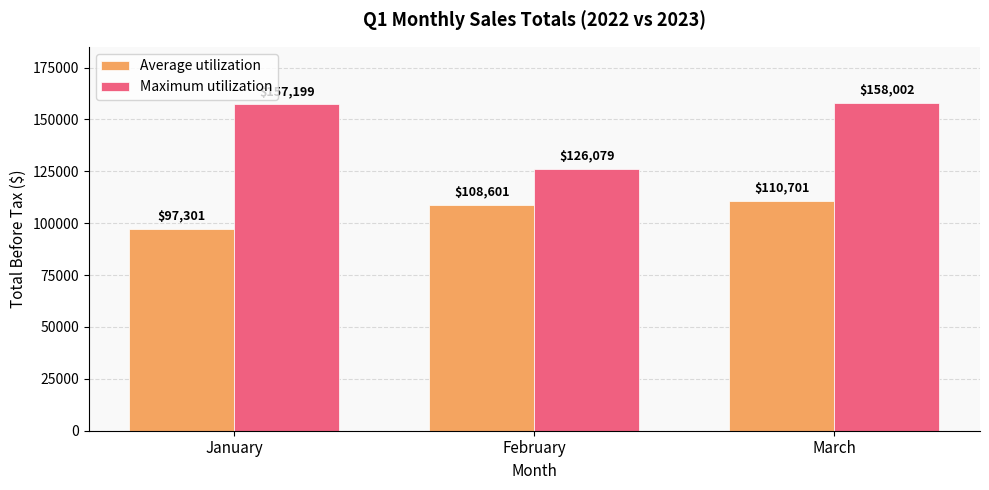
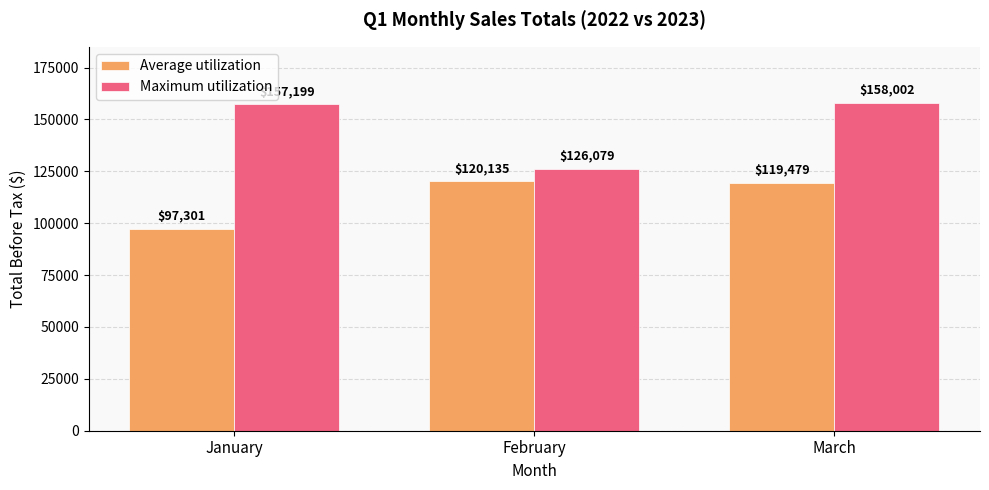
Average utilization, February: $108,601 -> $120,135
Average utilization, March: $110,701 -> $119,479
